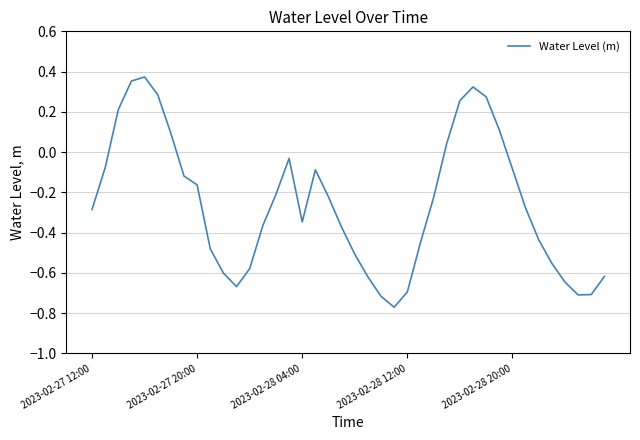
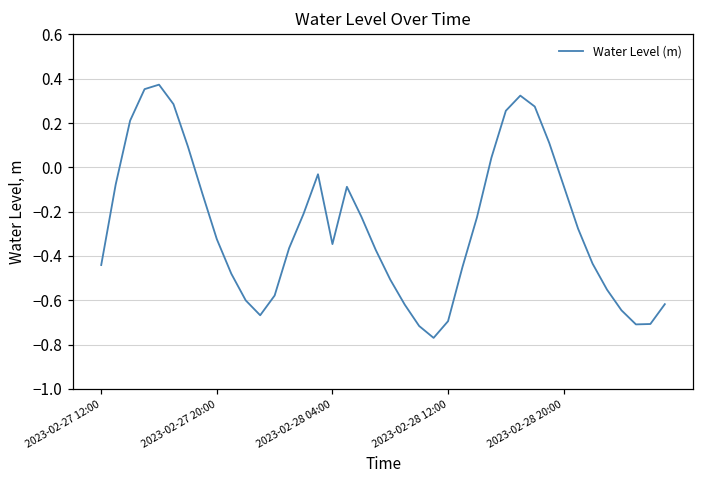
2023-02-27 12:00: -0.28 -> -0.44
2023-02-27 20:00: -0.16 -> -0.32
